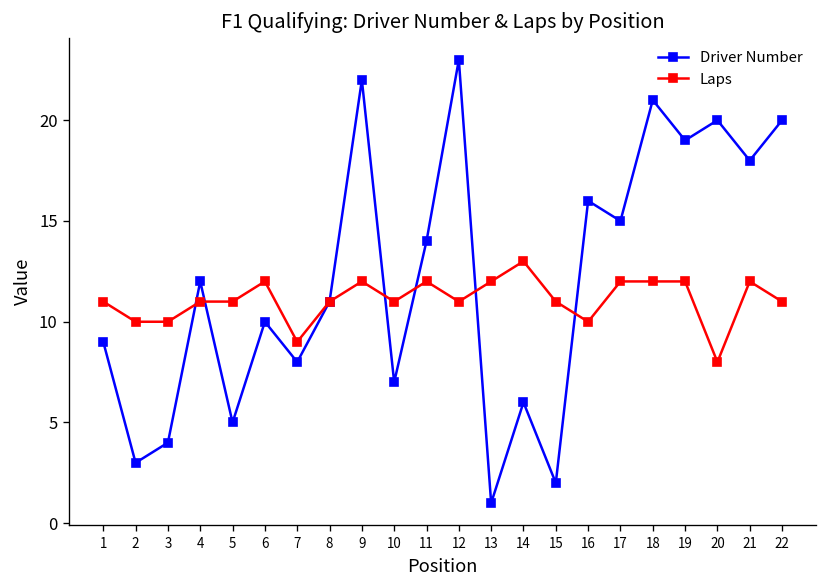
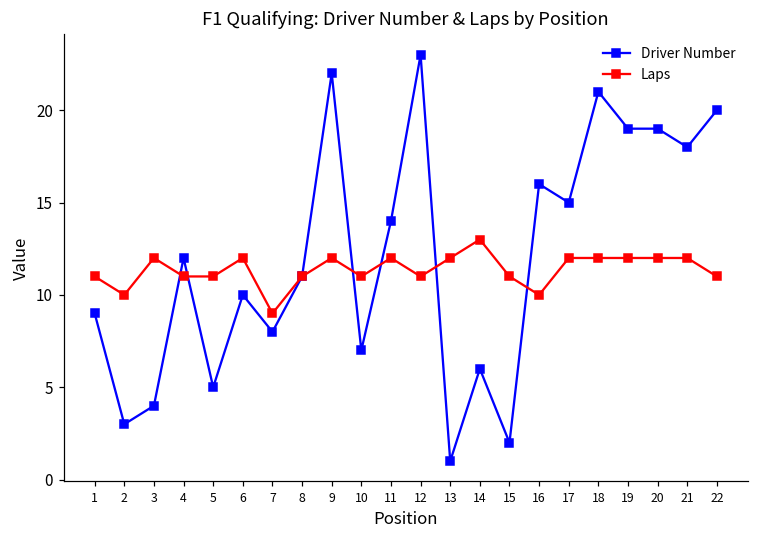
Laps, 3: 10 -> 12
Driver Number, 20: 20 -> 19
Laps, 20: 8 -> 12
